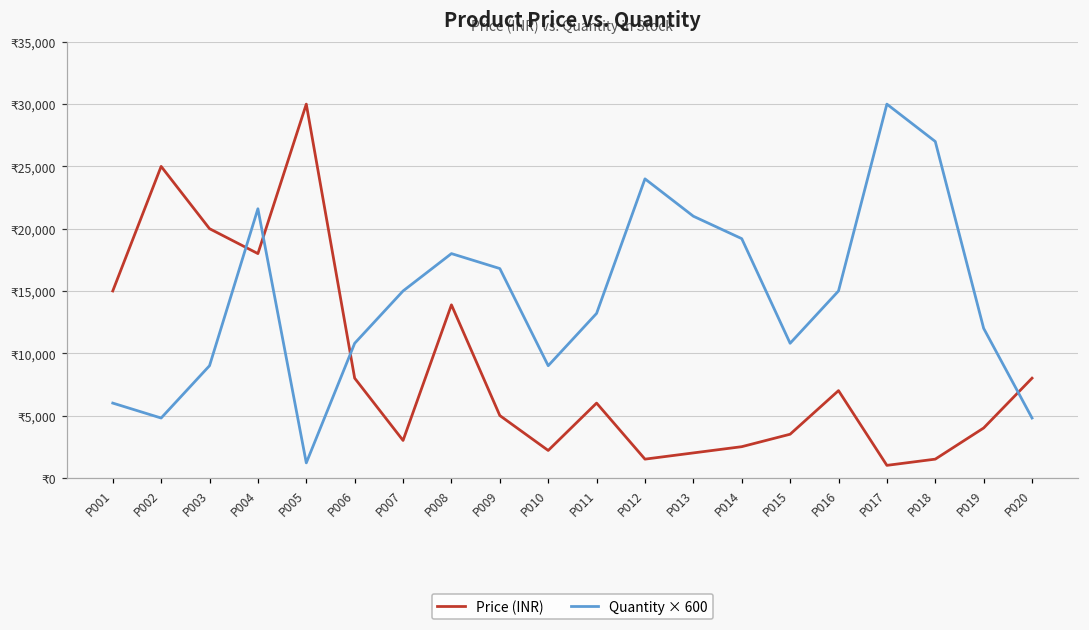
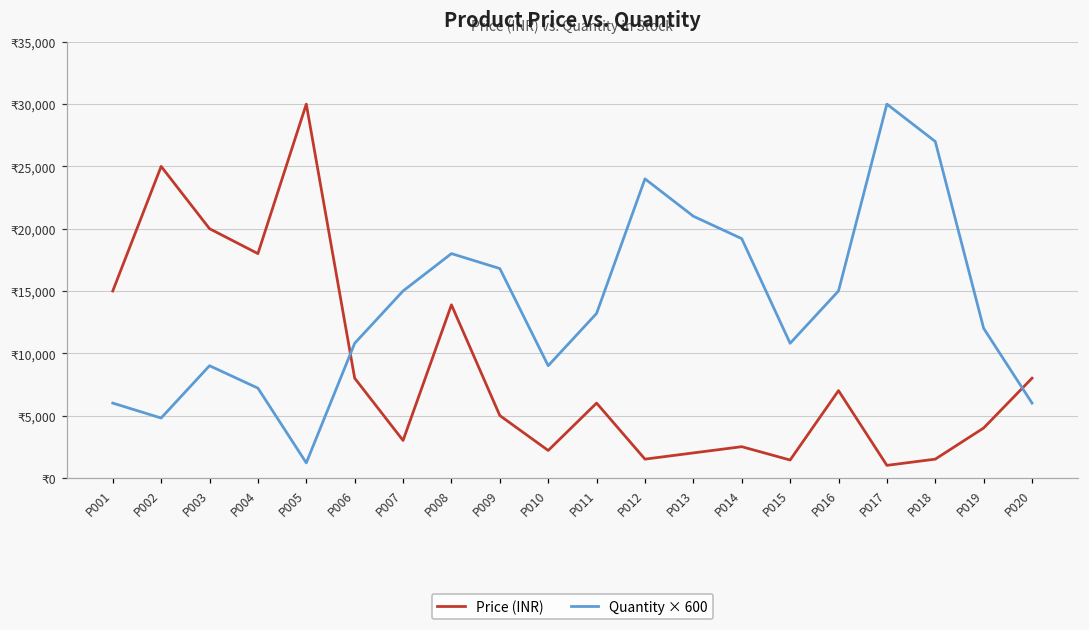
Quantity × 600, P004: ₹21,600 -> ₹7,200
Price (INR), P015: ₹3,500 -> ₹1,400
Quantity × 600, P020: ₹4,800 -> ₹6,000
